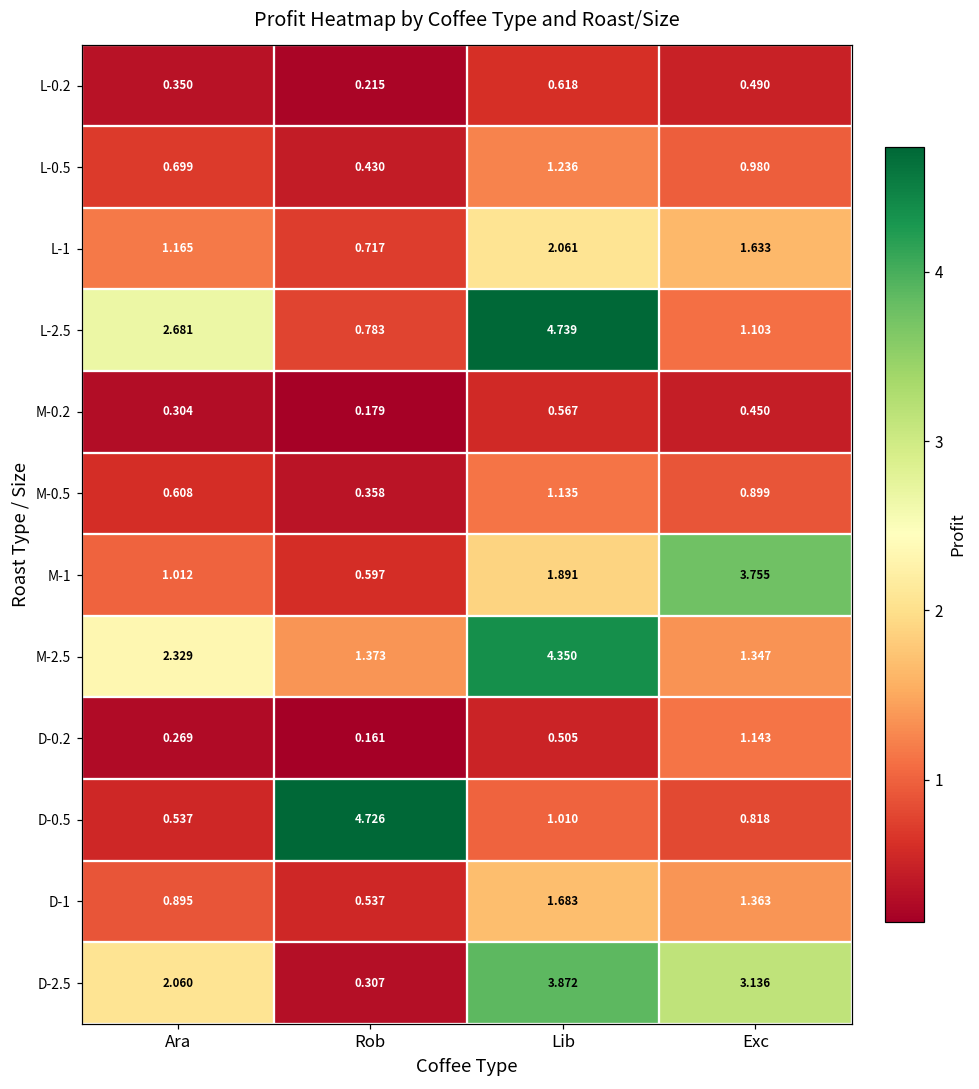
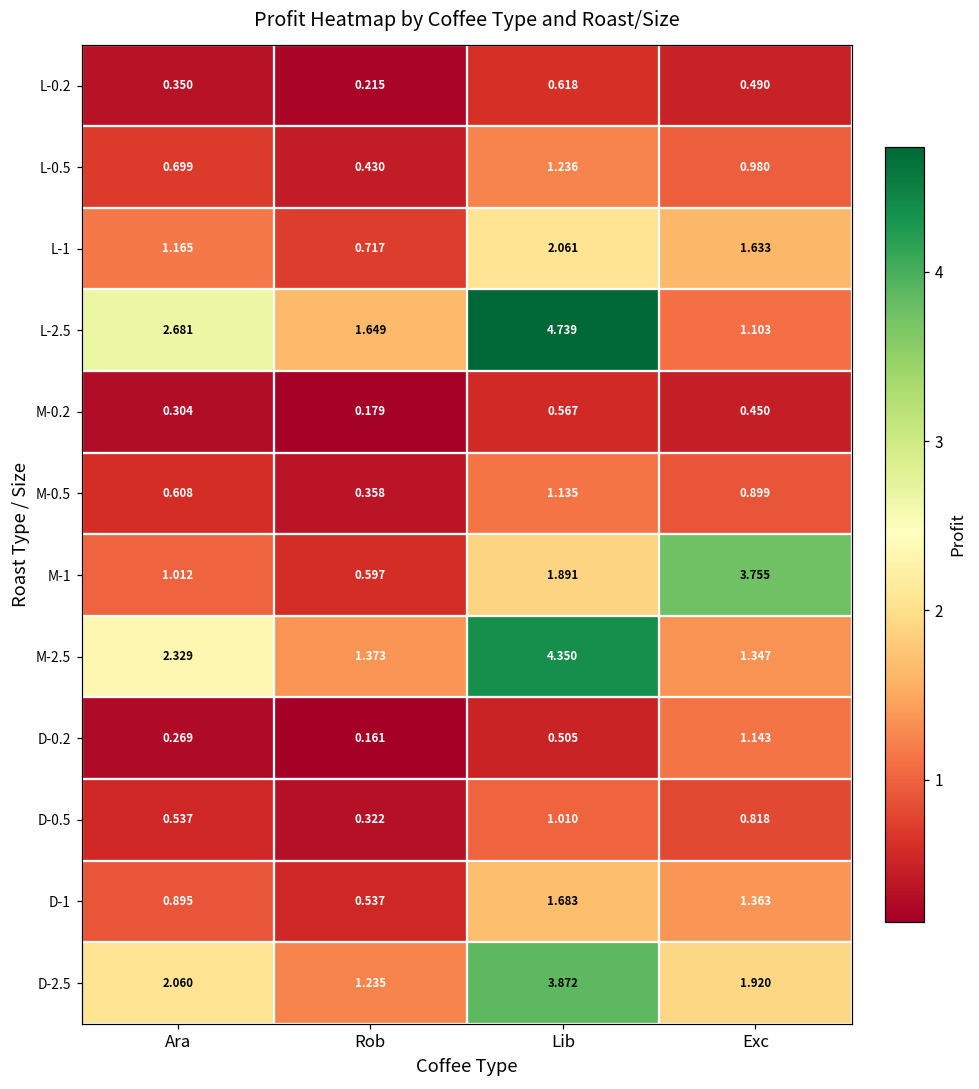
L-2.5, Rob: 0.783 -> 1.649
D-0.5, Rob: 4.726 -> 0.322
D-2.5, Rob: 0.307 -> 1.235
D-2.5, Exc: 3.136 -> 1.920
